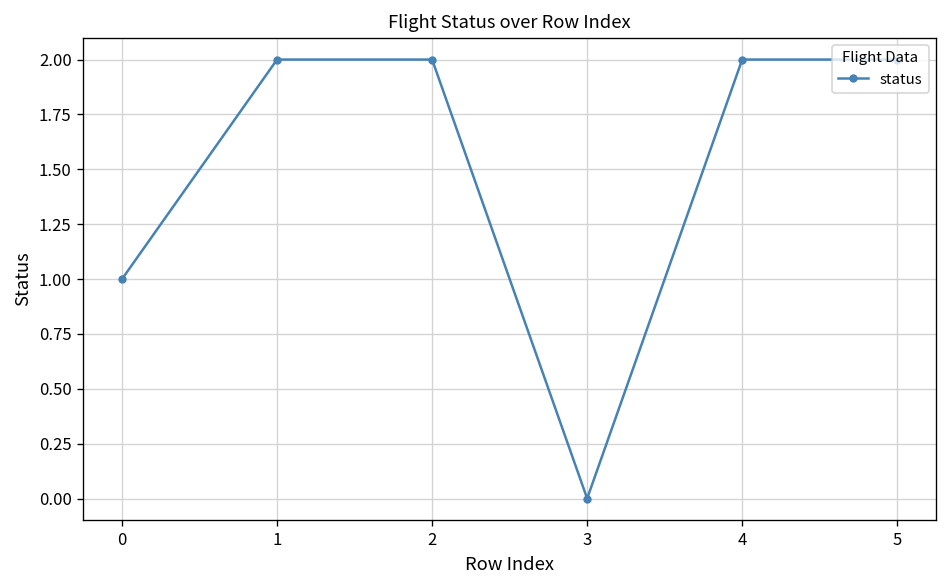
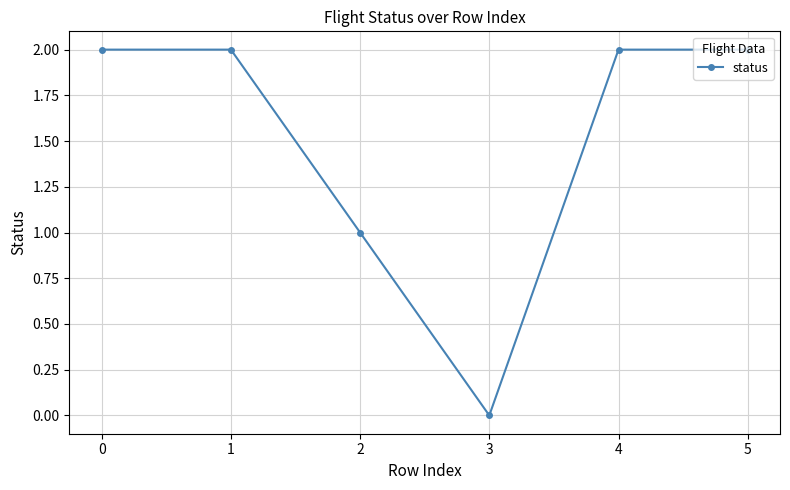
0: 1 -> 2
2: 2 -> 1
